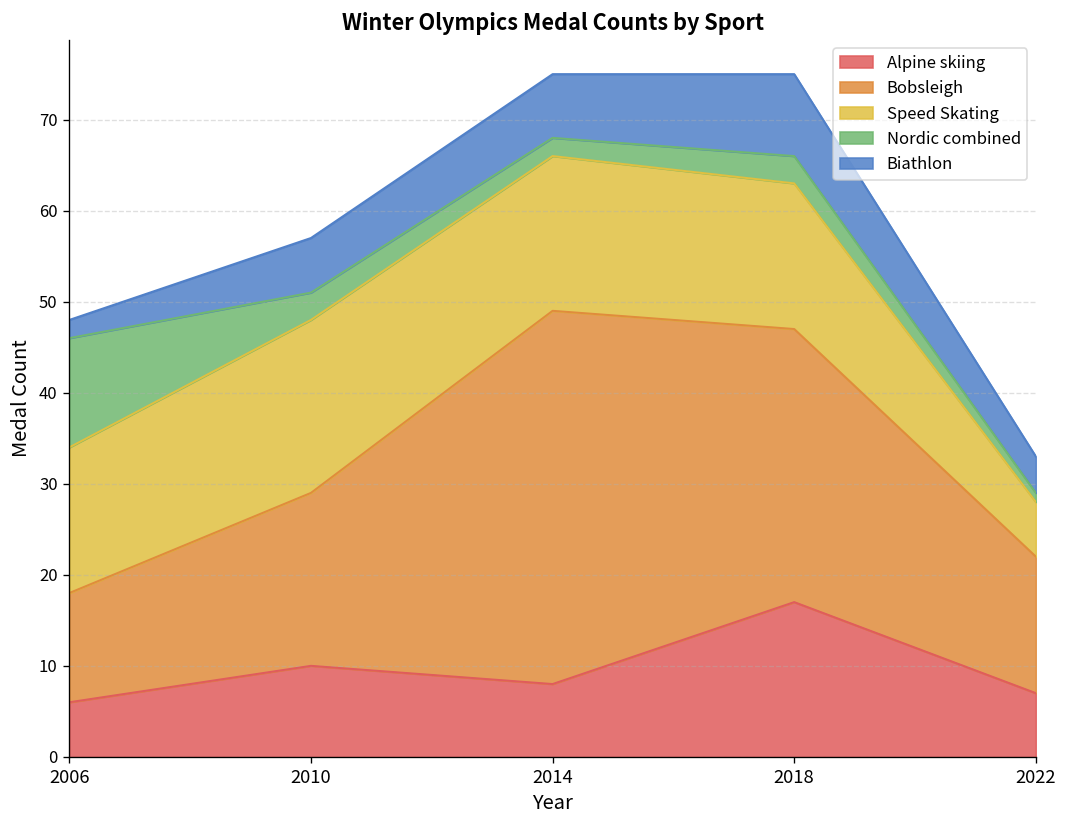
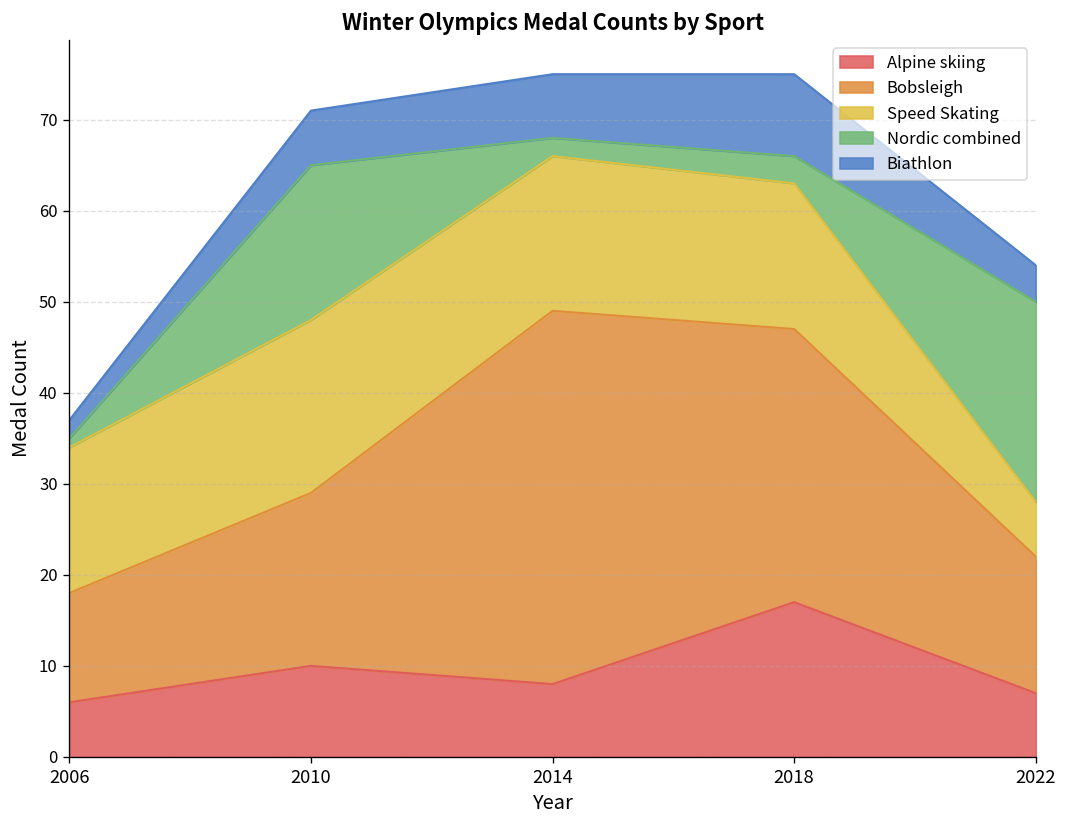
Nordic combined, 2006: 12 -> 1
Nordic combined, 2010: 3 -> 17
Nordic combined, 2022: 1 -> 22
